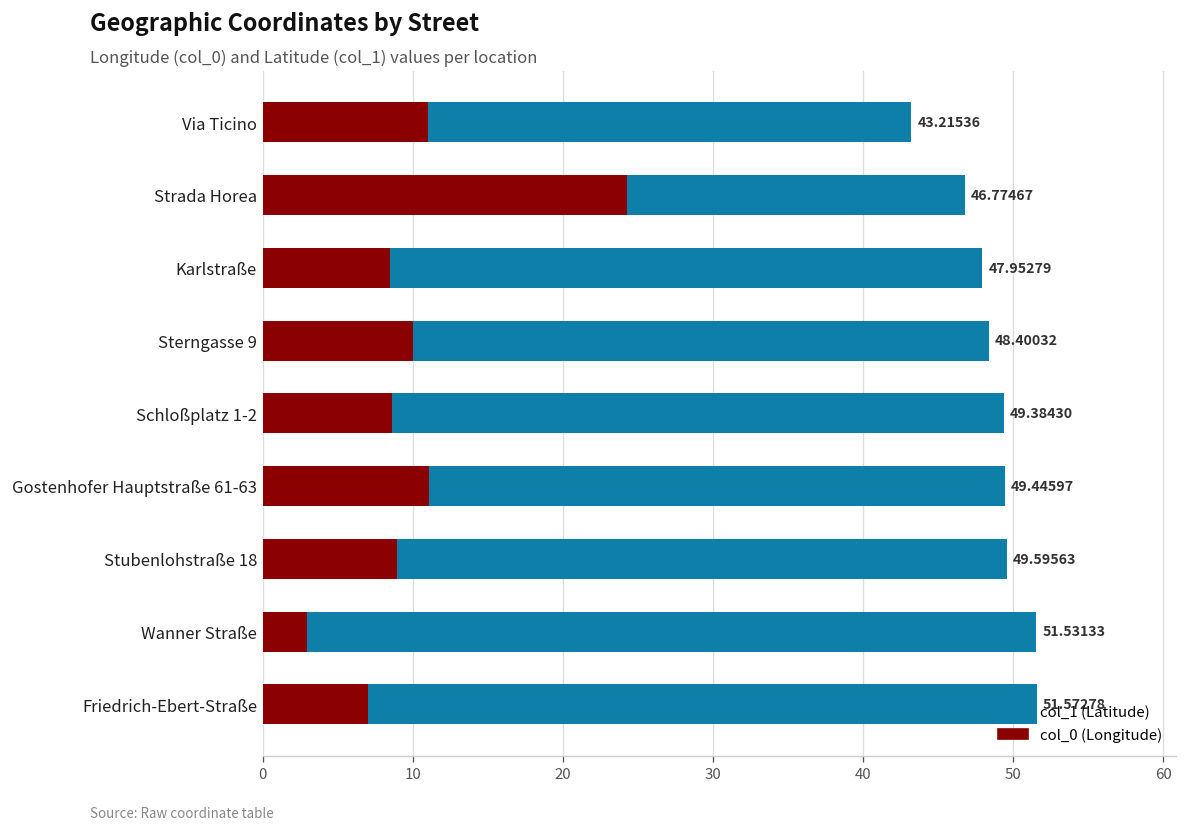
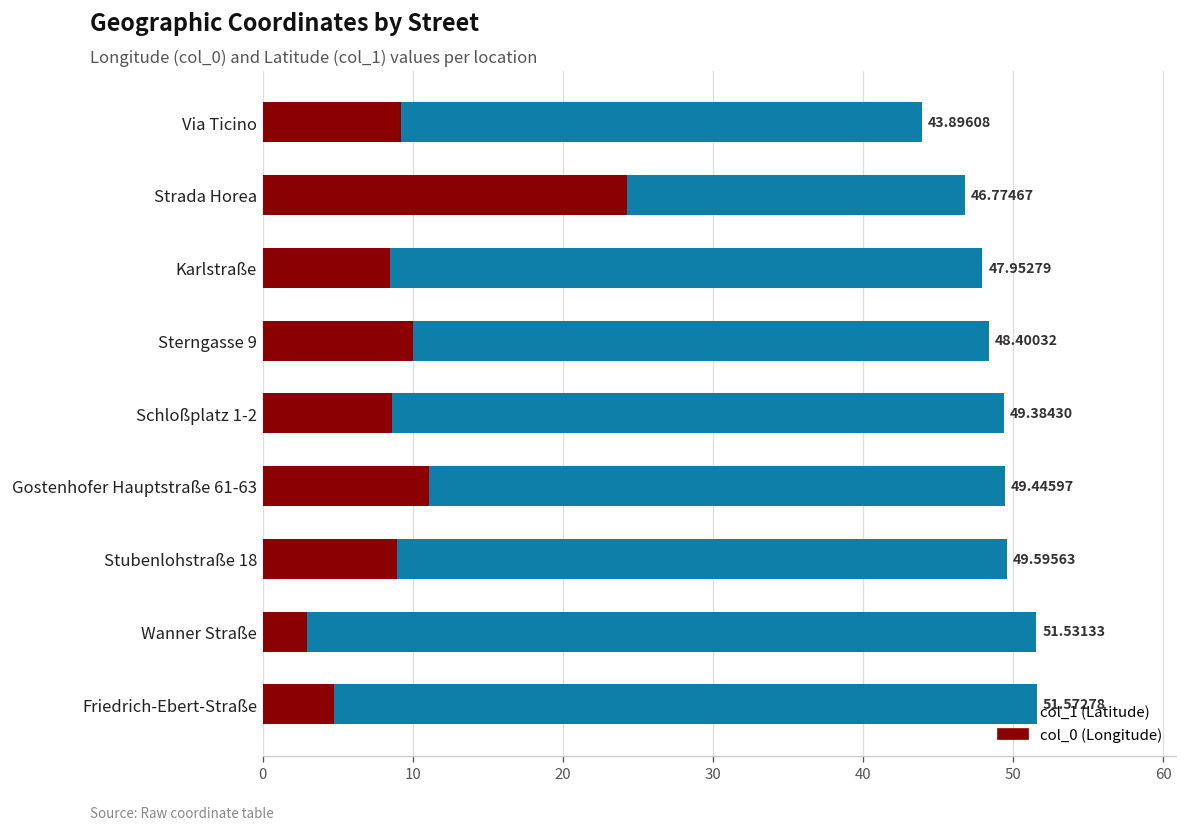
col_1 (Latitude), Via Ticino: 43.21536 -> 43.89608
col_0 (Longitude), Via Ticino: 11.0 -> 9.2
col_0 (Longitude), Friedrich-Ebert-Straße: 7.0 -> 4.7
